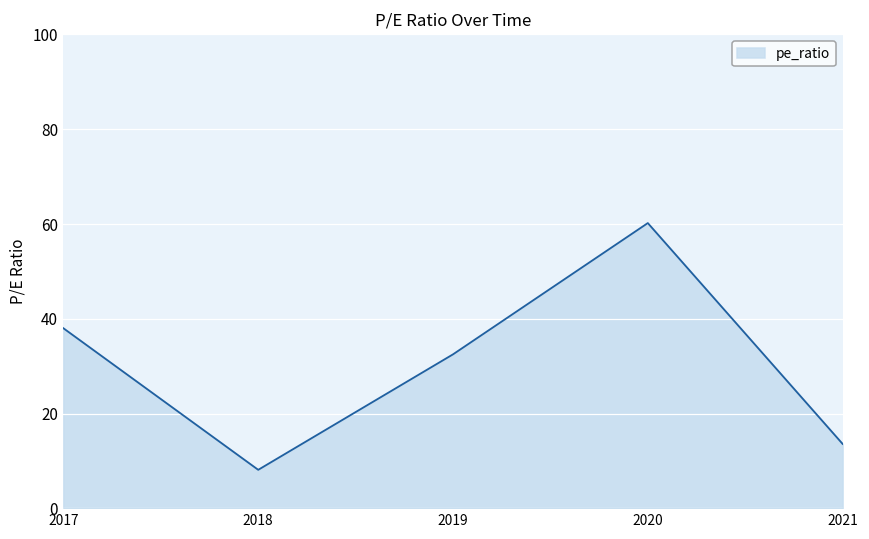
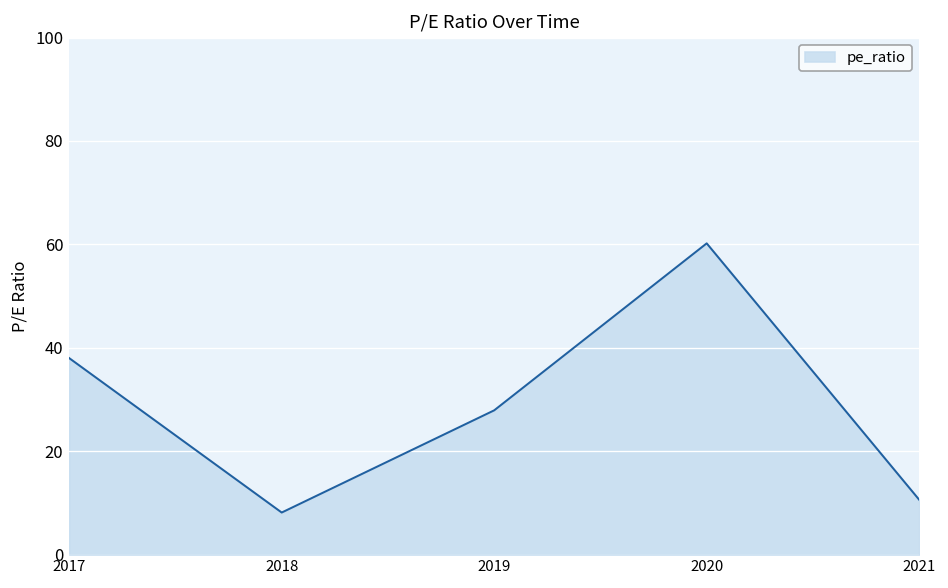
2019: 33 -> 28
2021: 14 -> 11
